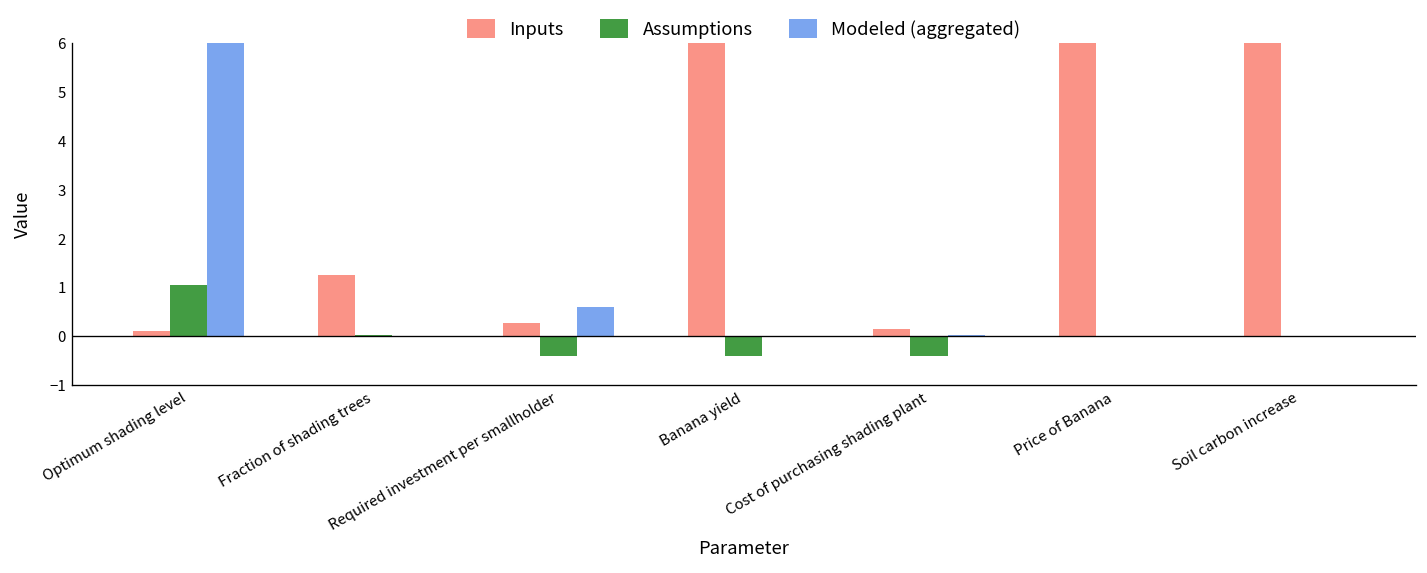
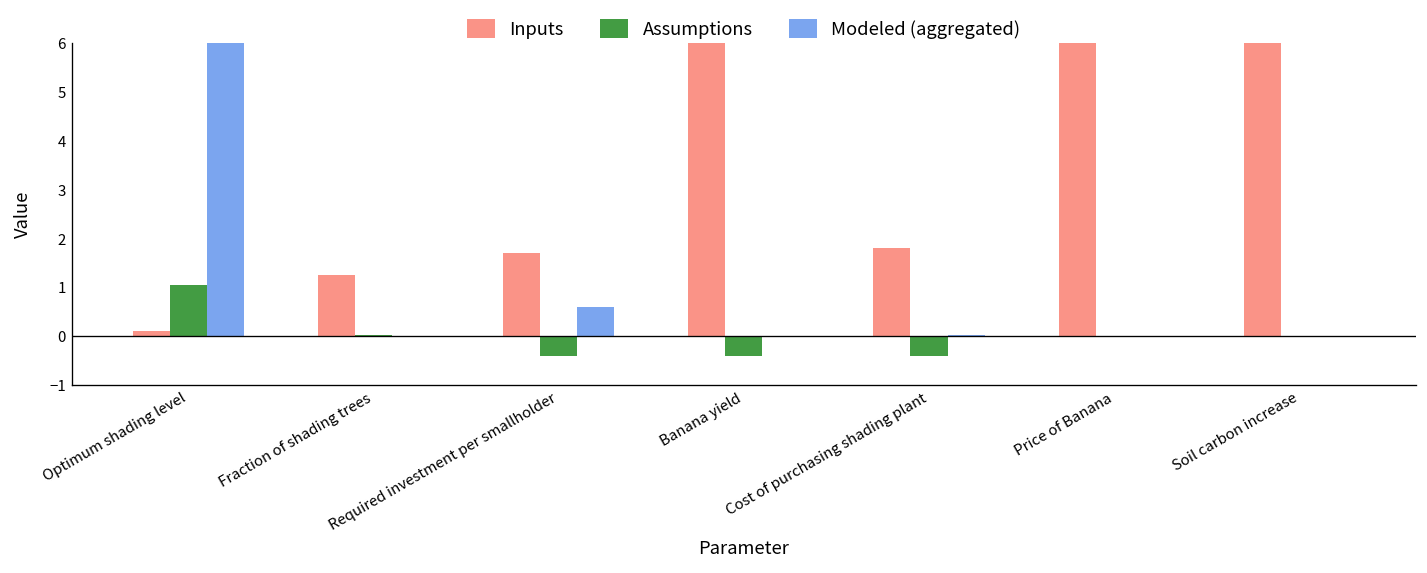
Inputs, Required investment per smallholder: 0.3 -> 1.7
Inputs, Cost of purchasing shading plant: 0.1 -> 1.8
